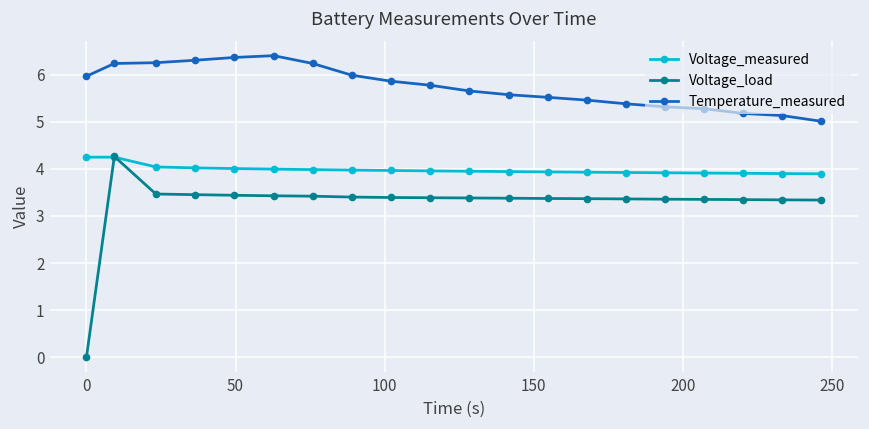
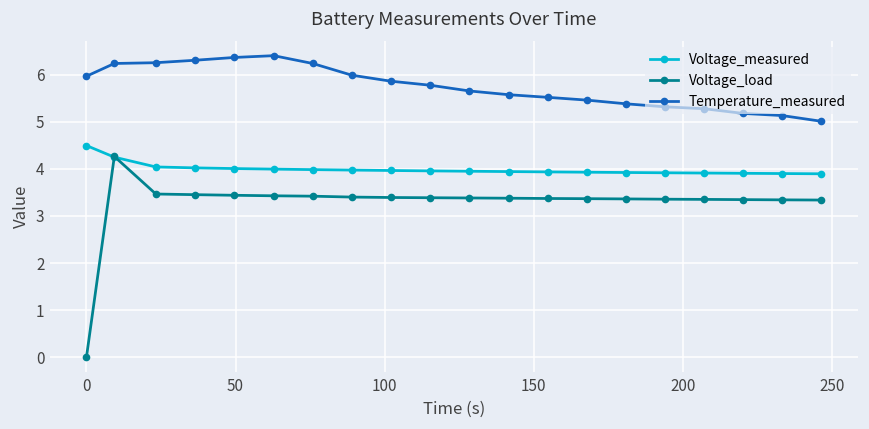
Voltage_measured, 0: 4.2 -> 4.5
